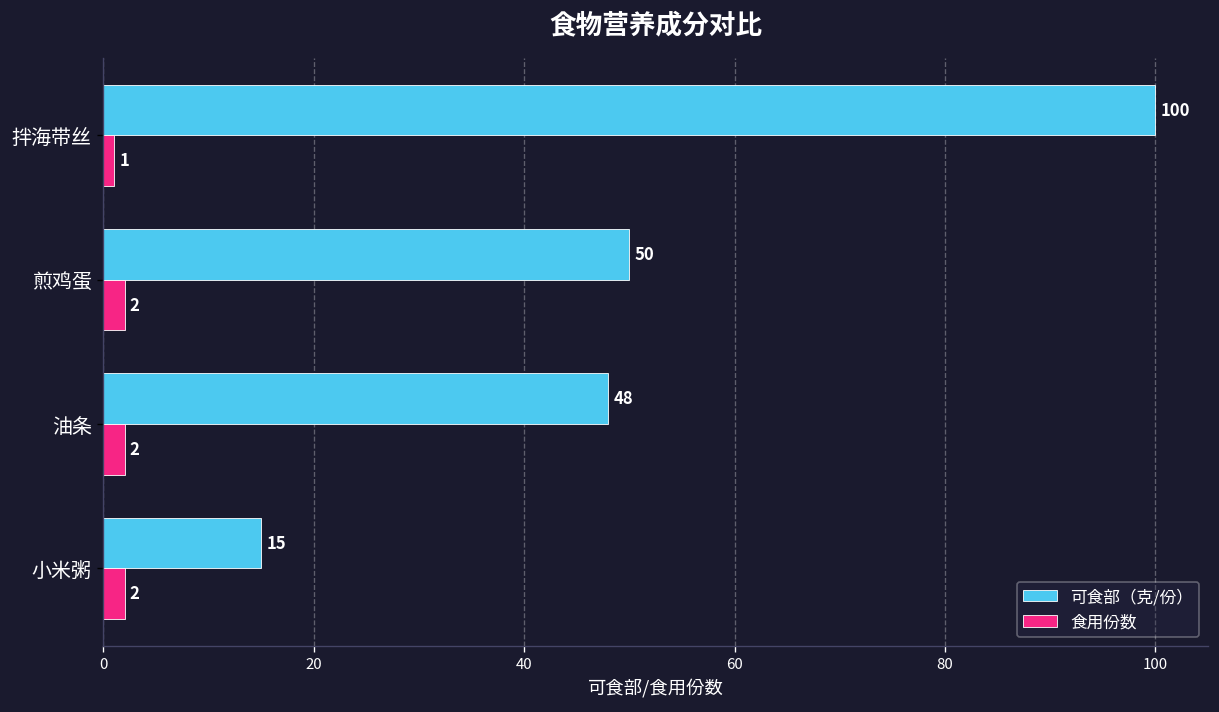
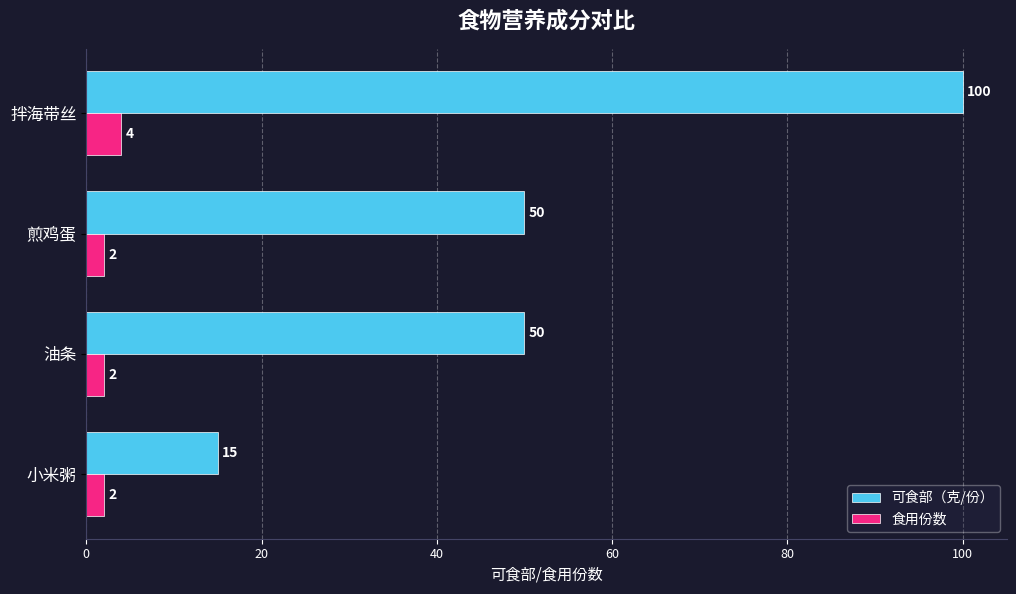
食用份数, 拌海带丝: 1 -> 4
可食部（克/份）, 油条: 48 -> 50
